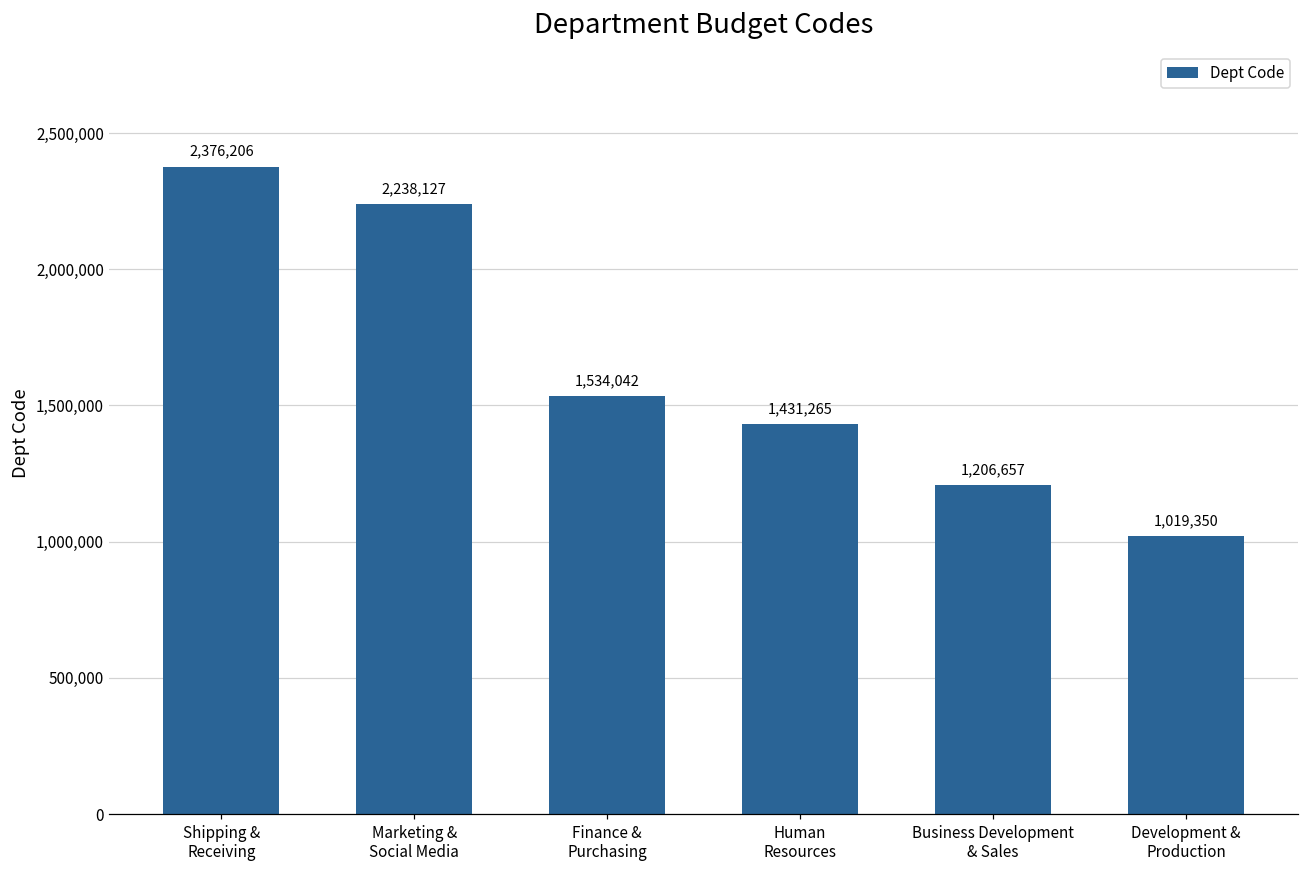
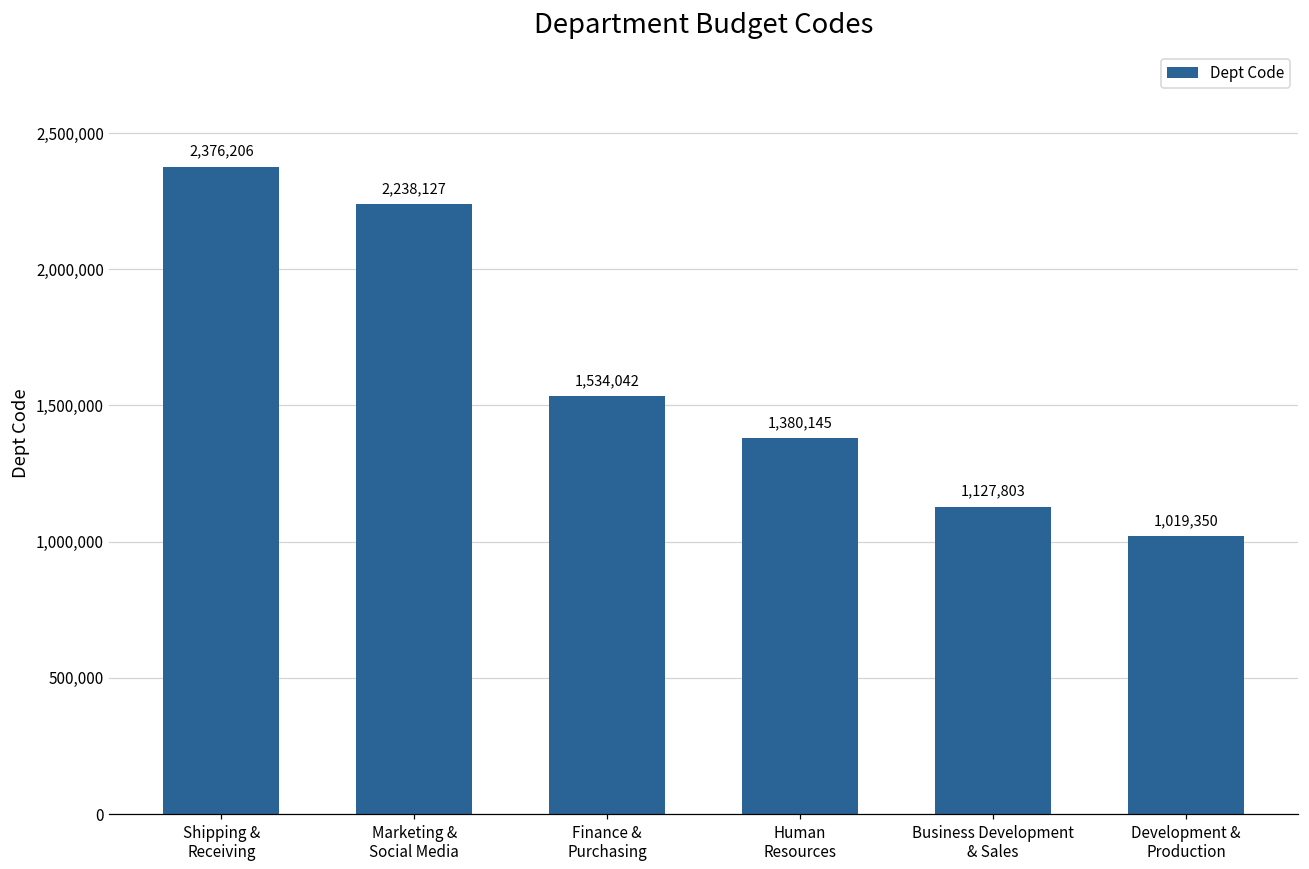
Human Resources: 1,431,265 -> 1,380,145
Business Development & Sales: 1,206,657 -> 1,127,803
